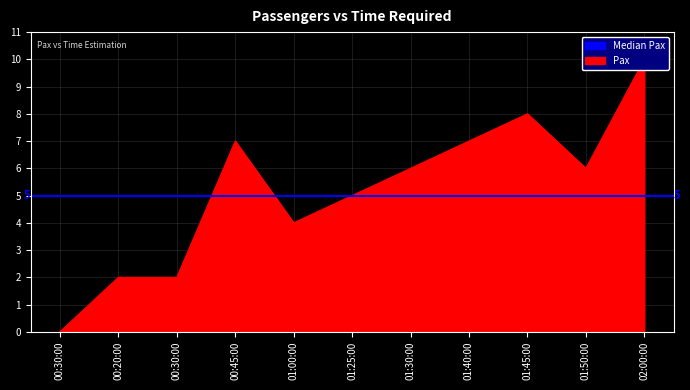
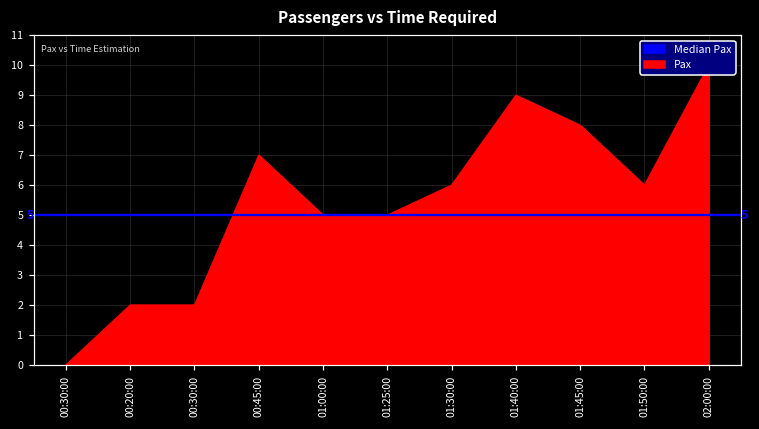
01:00:00: 4 -> 5
01:40:00: 7 -> 9
